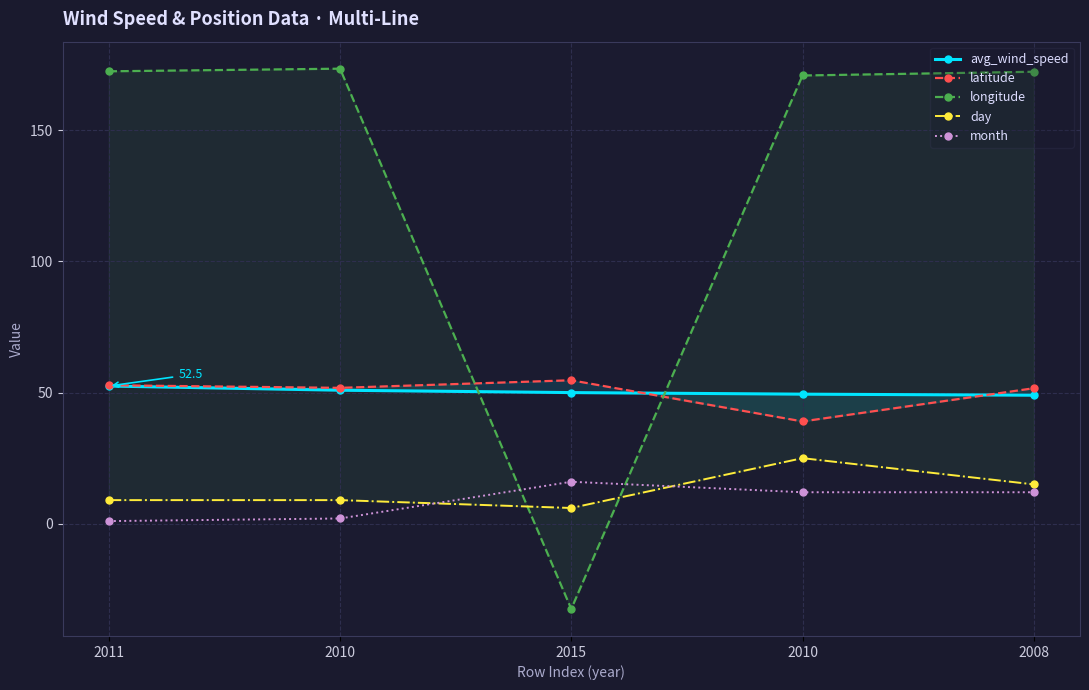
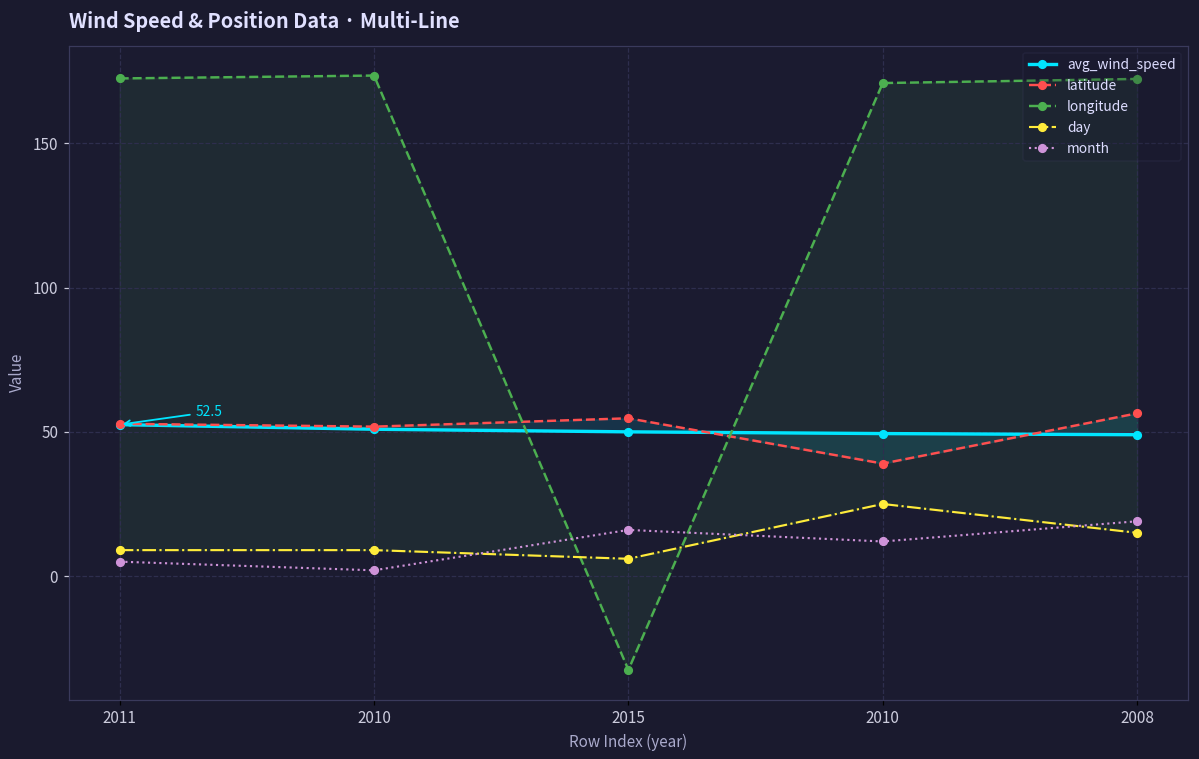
month, 2011: 1 -> 5
latitude, 2008: 52 -> 56
month, 2008: 12 -> 19
